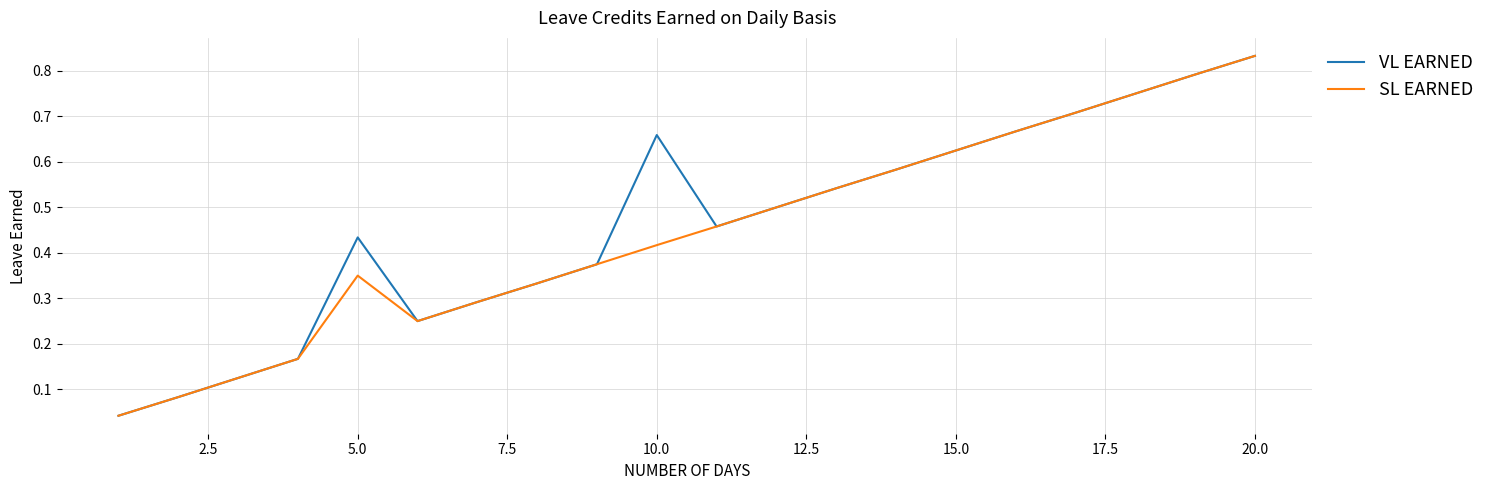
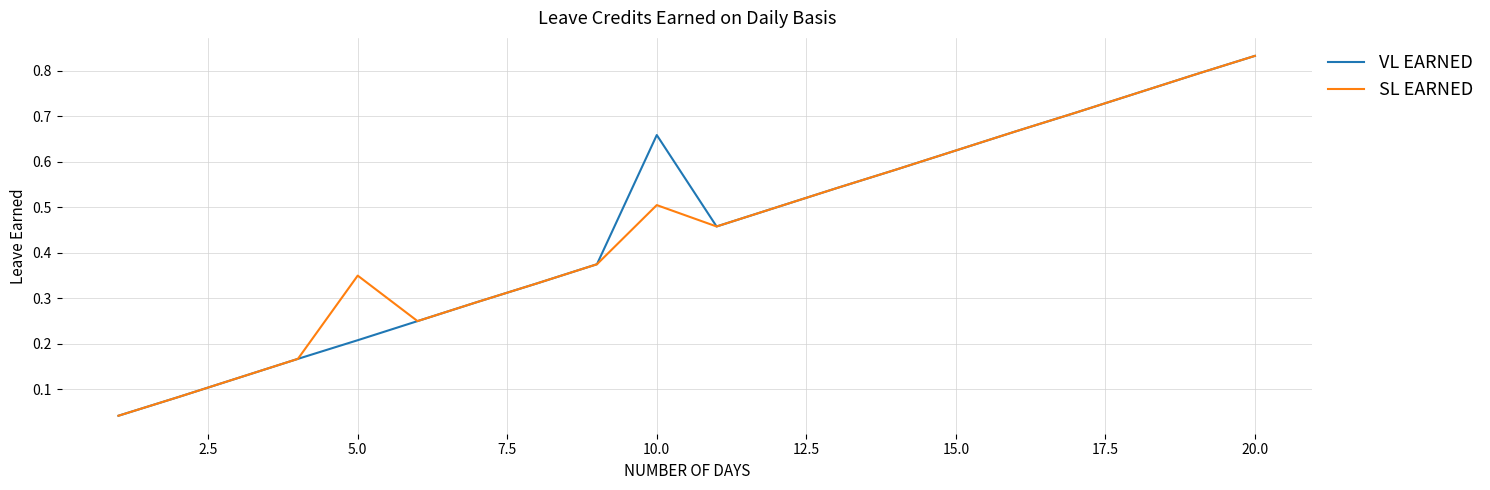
VL EARNED, 5.0: 0.43 -> 0.21
SL EARNED, 10.0: 0.42 -> 0.51
